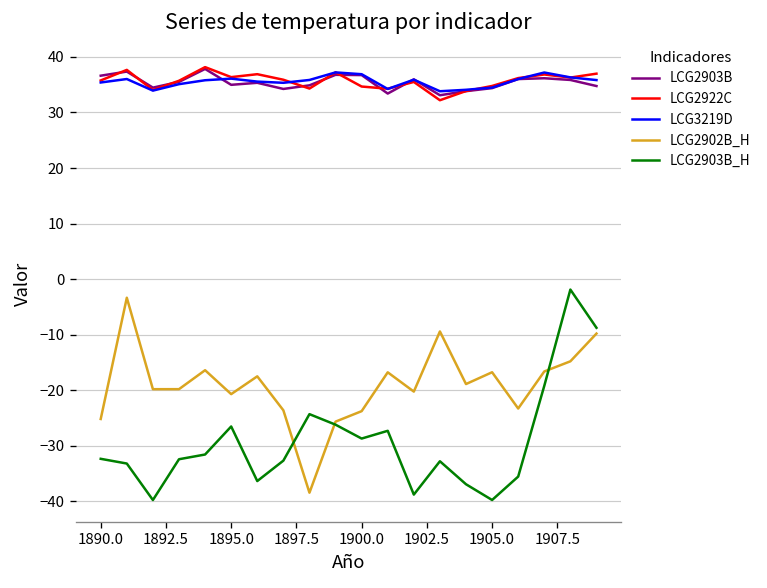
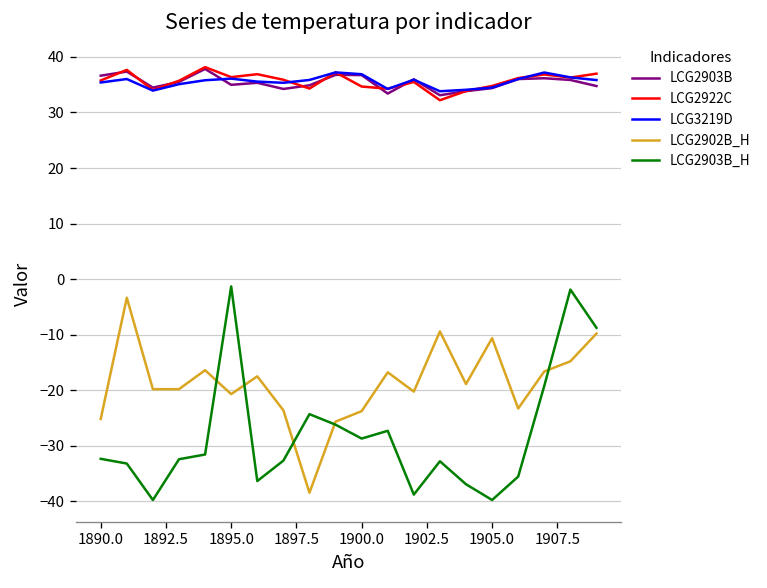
LCG2903B_H, 1895.0: -27 -> -1
LCG2902B_H, 1905.0: -17 -> -11
